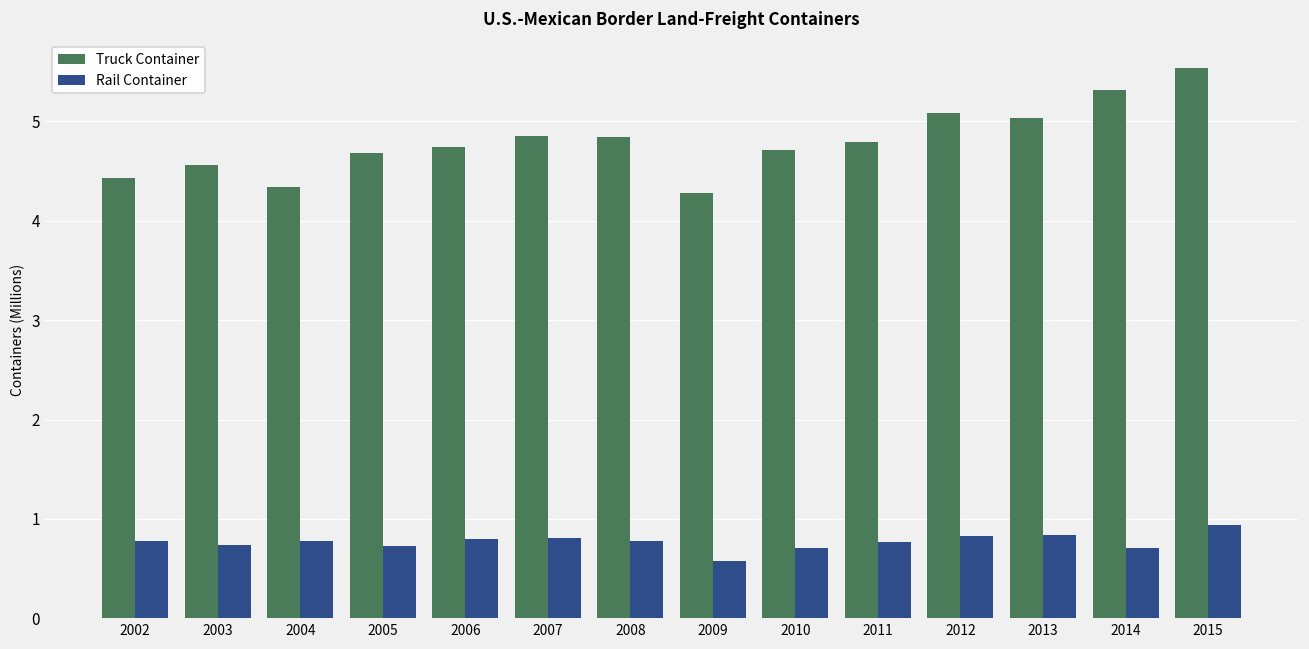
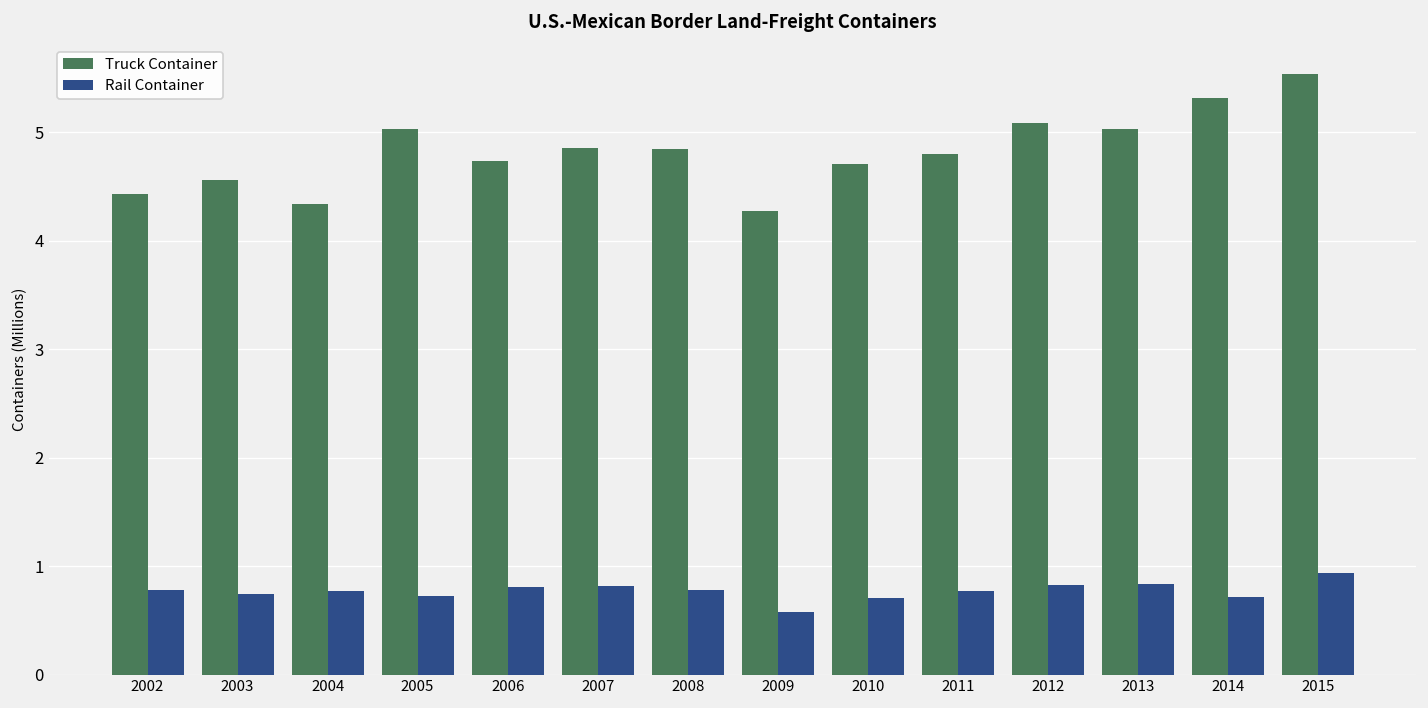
Truck Container, 2005: 4.7 -> 5.0
